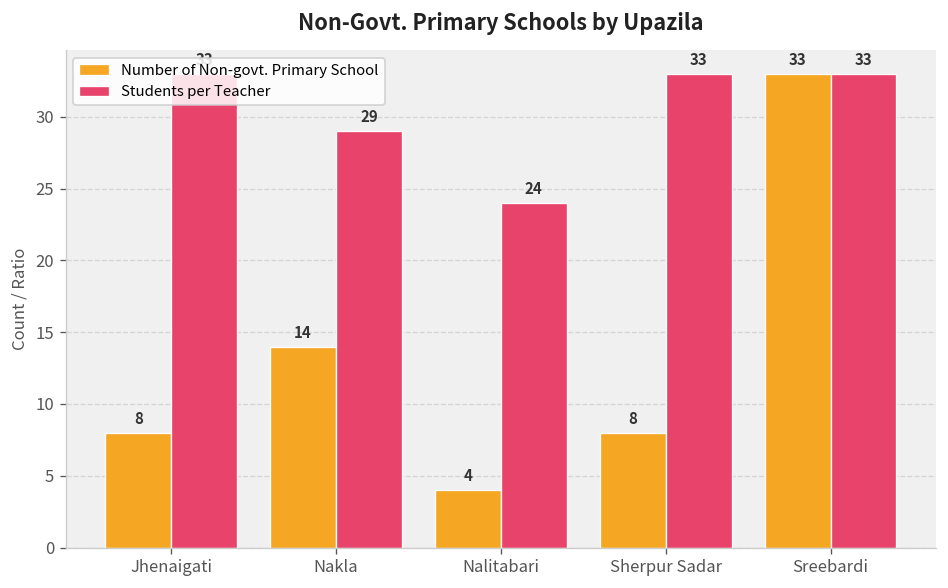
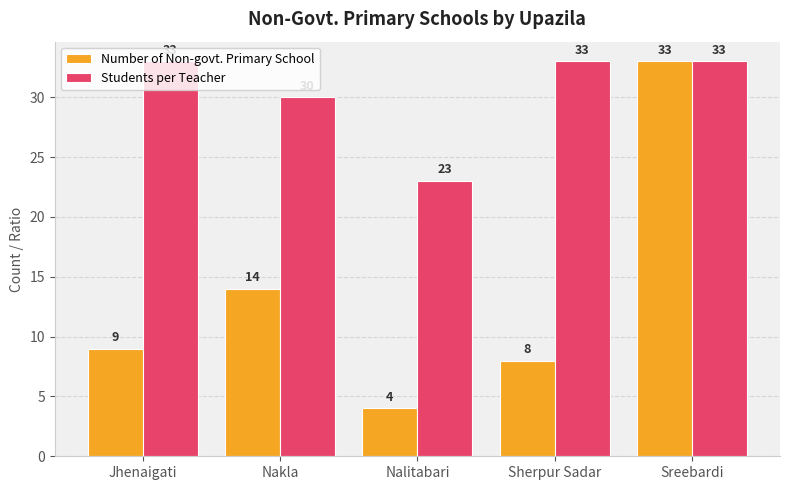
Number of Non-govt. Primary School, Jhenaigati: 8 -> 9
Students per Teacher, Nakla: 29 -> 30
Students per Teacher, Nalitabari: 24 -> 23
